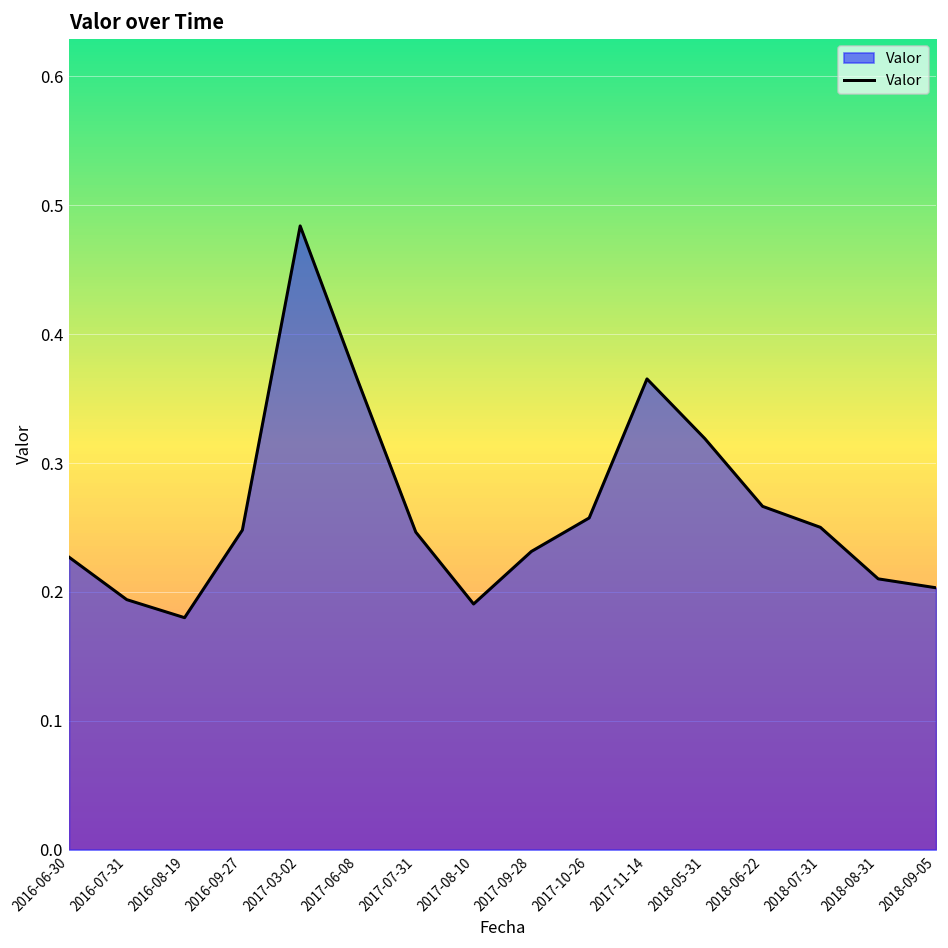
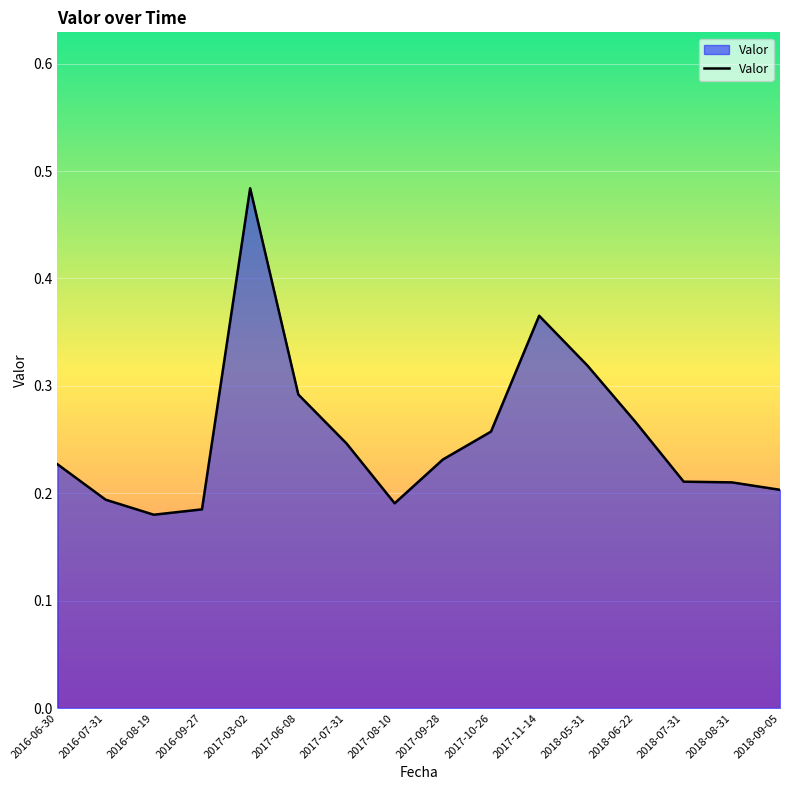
2016-09-27: 0.248 -> 0.185
2017-06-08: 0.364 -> 0.292
2018-07-31: 0.250 -> 0.211
